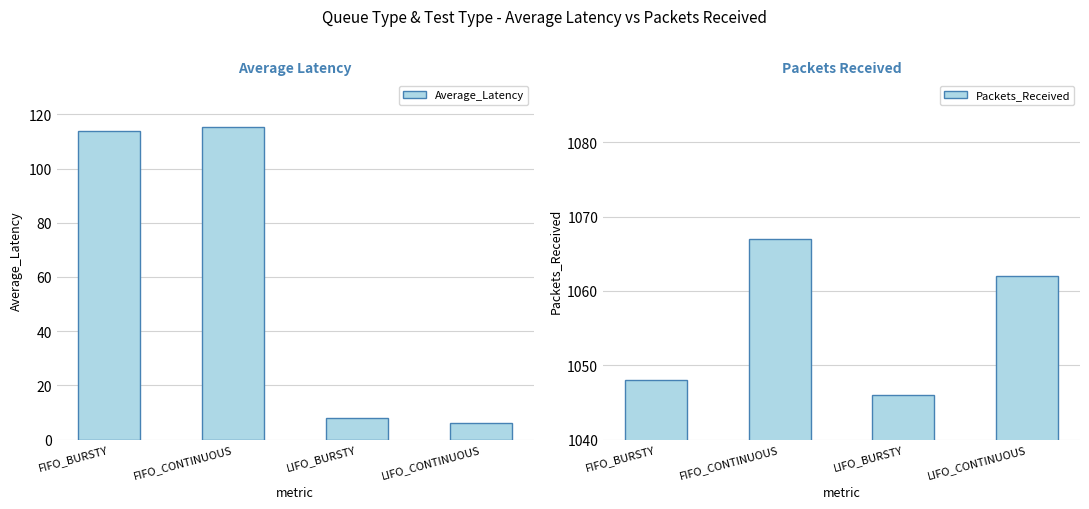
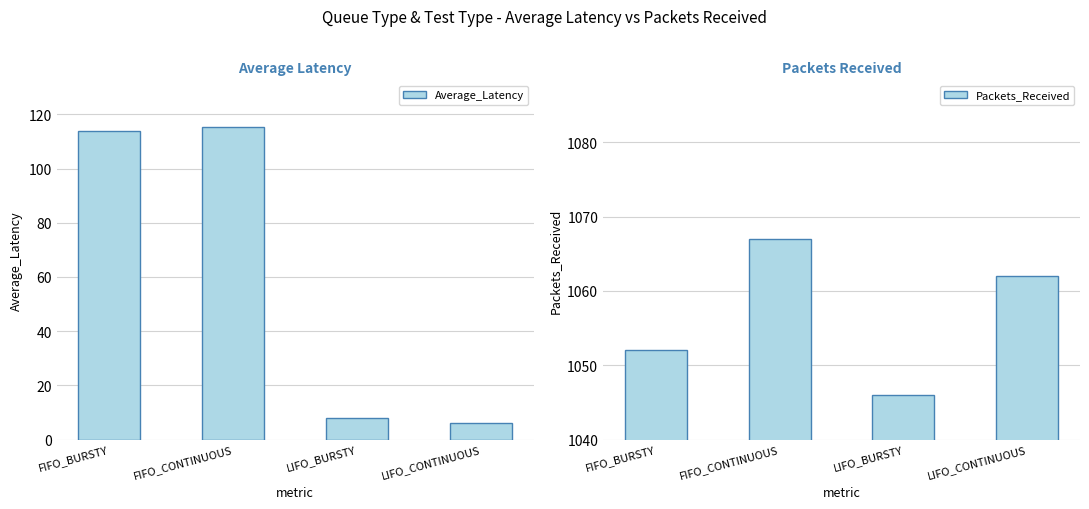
Packets Received, FIFO_BURSTY: 1048 -> 1052
